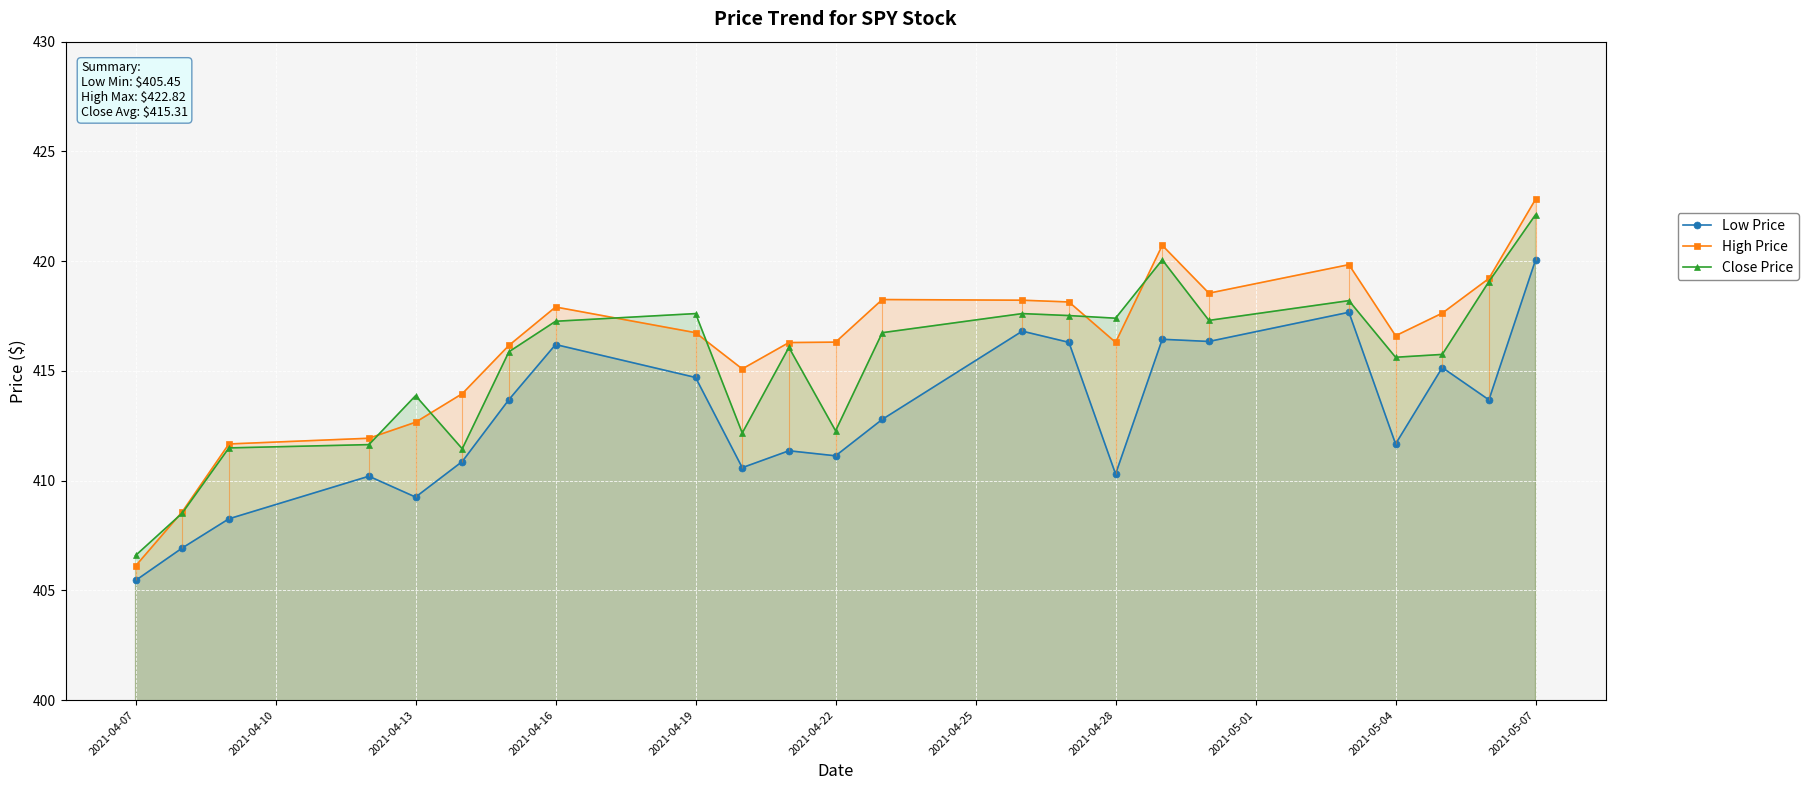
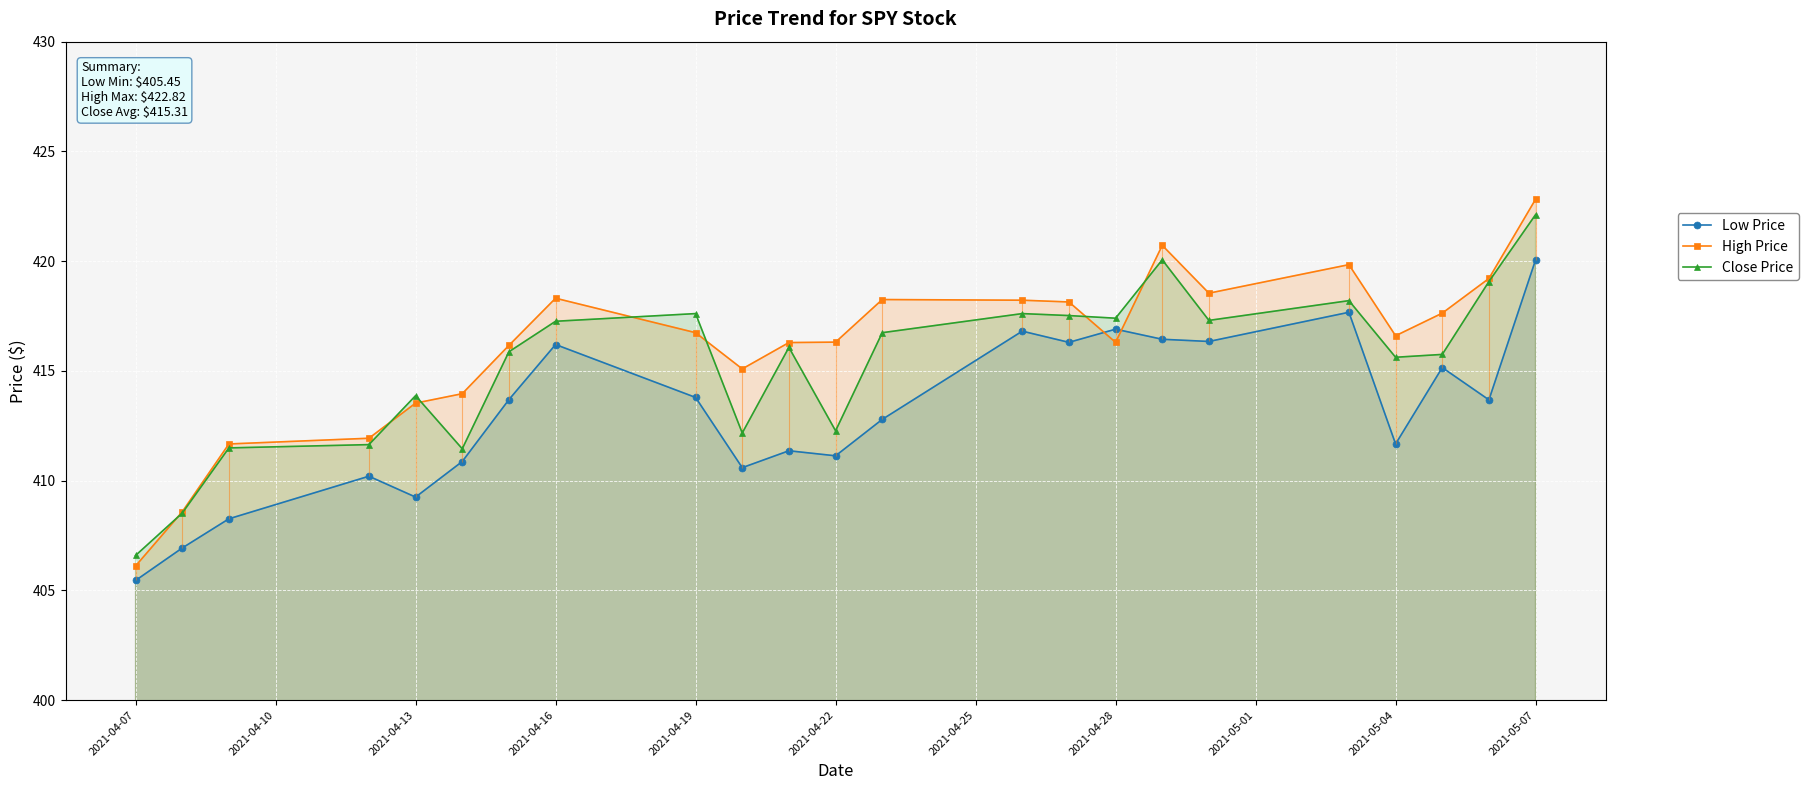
High Price, 2021-04-13: 412.7 -> 413.5
High Price, 2021-04-16: 417.9 -> 418.3
Low Price, 2021-04-19: 414.7 -> 413.8
Low Price, 2021-04-28: 410.3 -> 416.9
